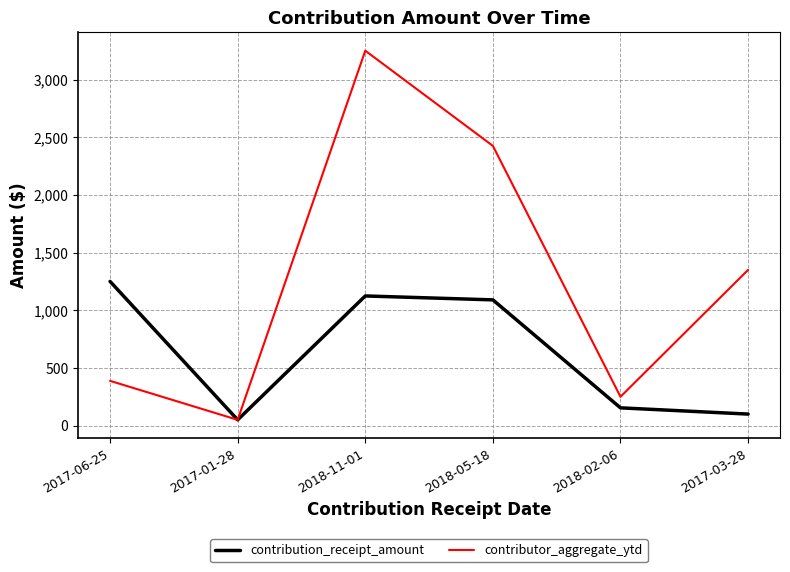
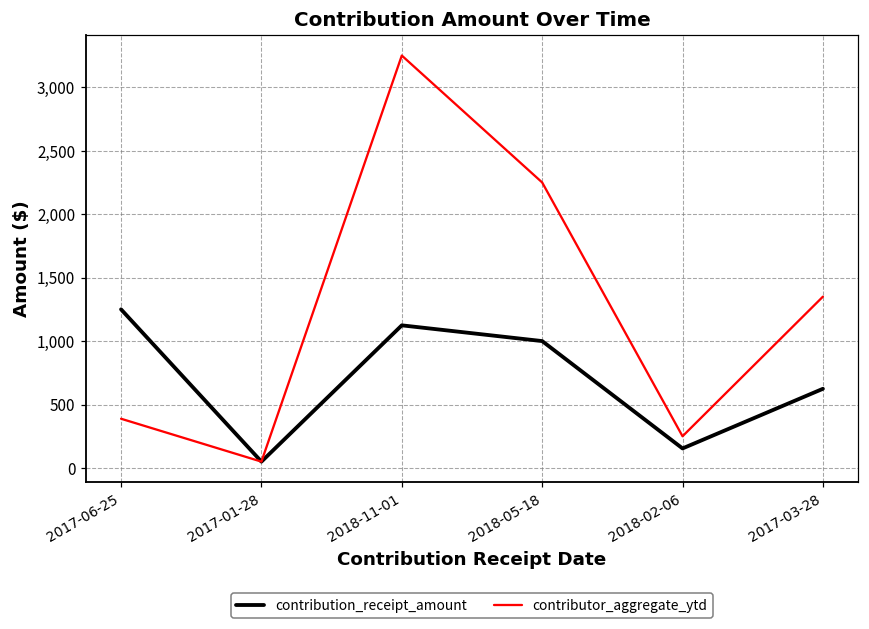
contribution_receipt_amount, 2018-05-18: 1,090 -> 1,000
contributor_aggregate_ytd, 2018-05-18: 2,430 -> 2,250
contribution_receipt_amount, 2017-03-28: 100 -> 620
